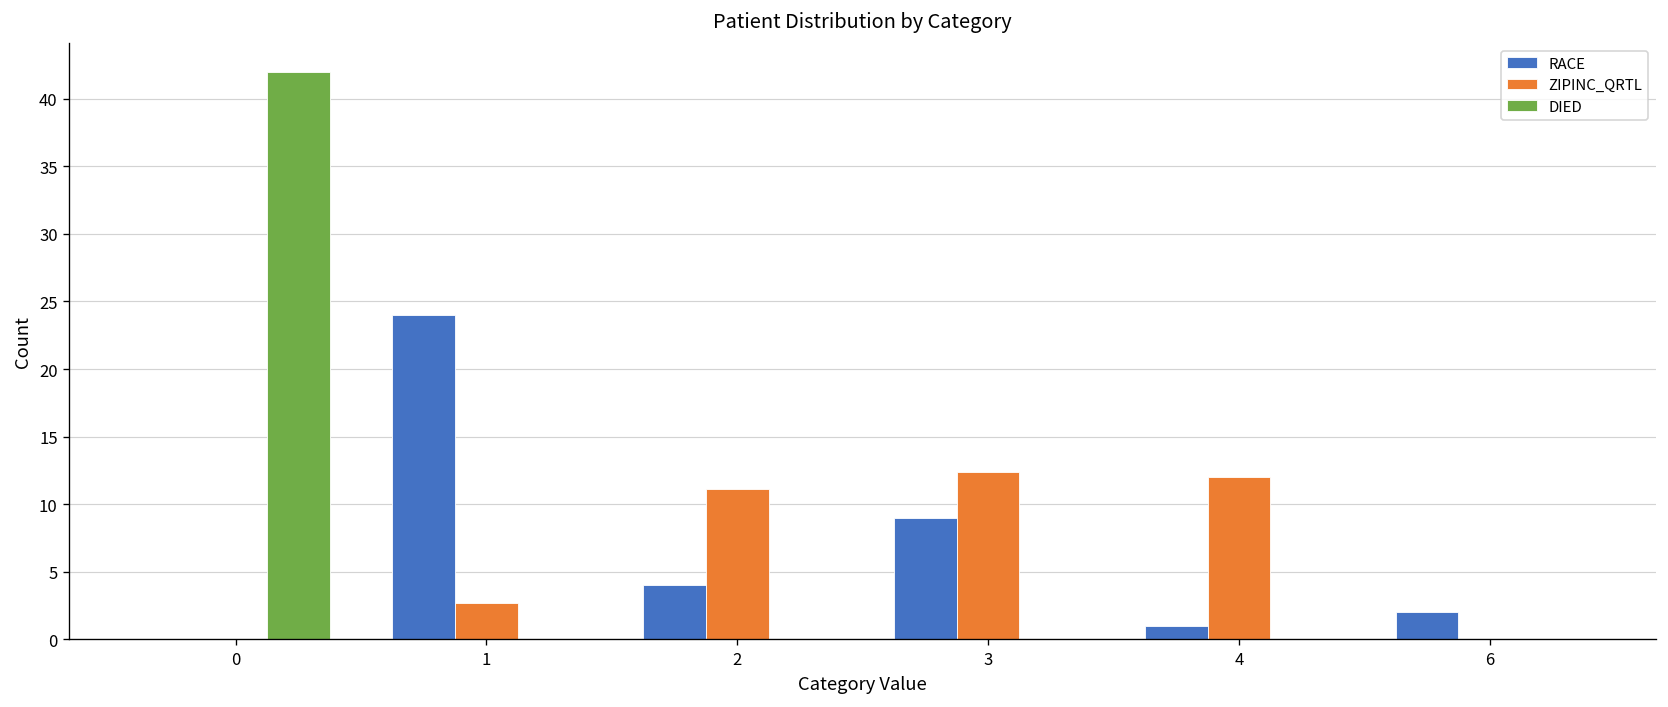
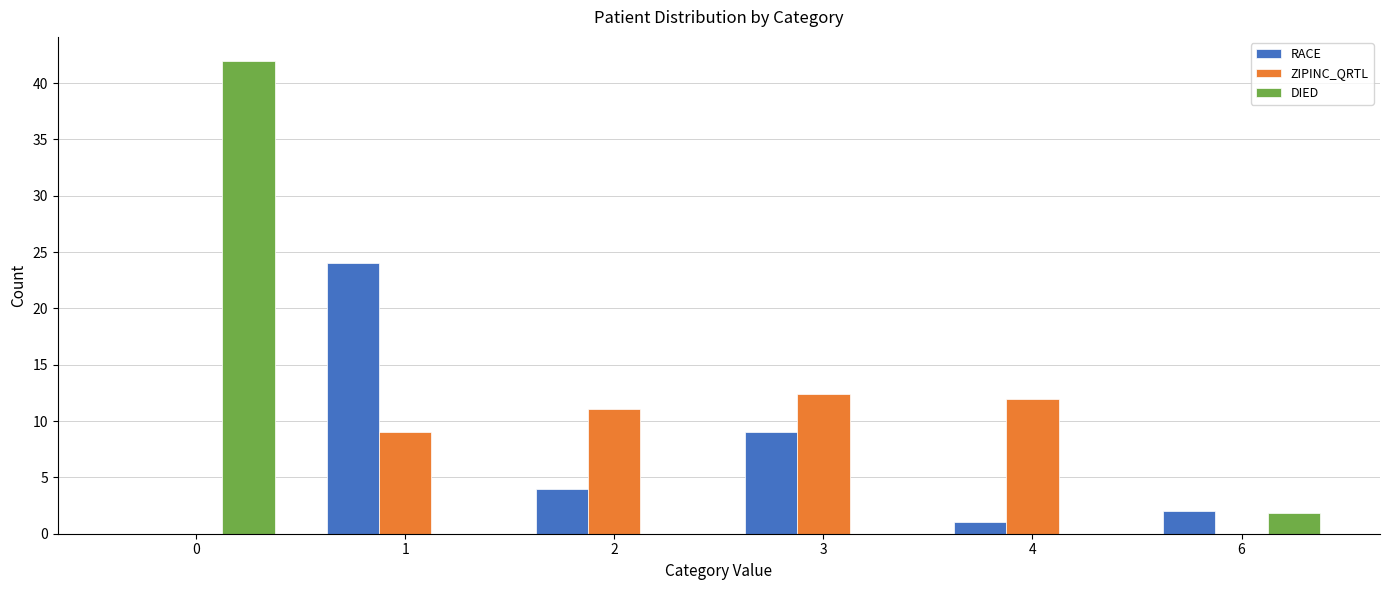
ZIPINC_QRTL, 1: 2.7 -> 9.0
DIED, 6: 0.0 -> 1.8
